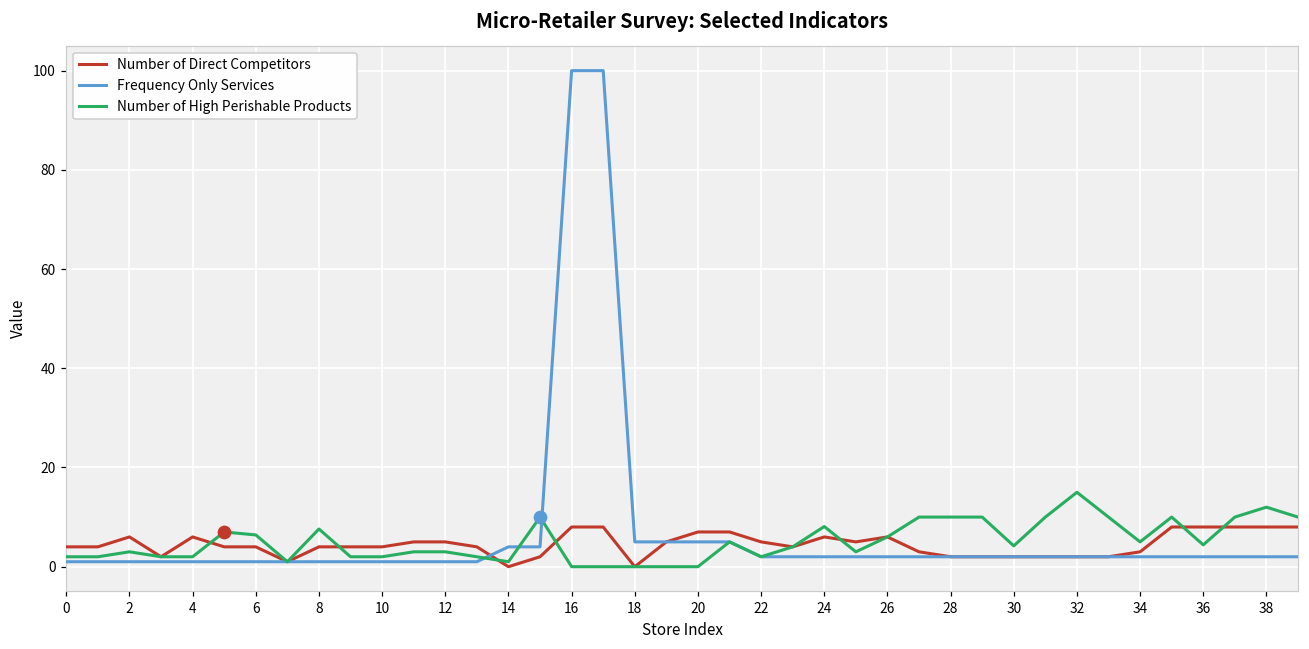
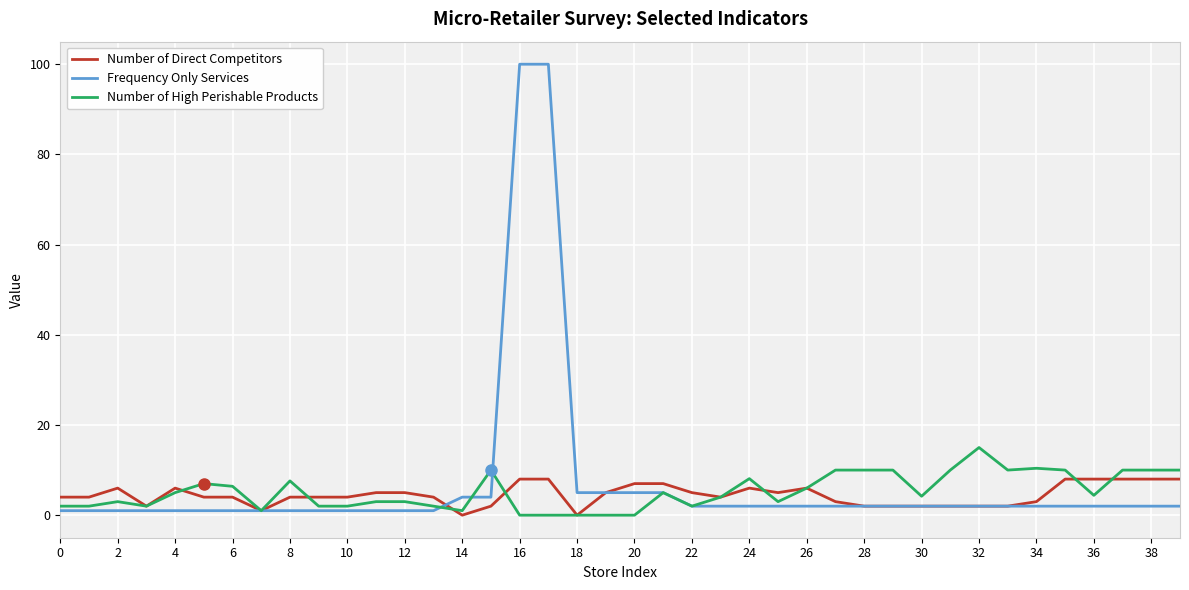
Number of High Perishable Products, 4: 2 -> 5
Number of High Perishable Products, 34: 5 -> 10
Number of High Perishable Products, 38: 12 -> 10
